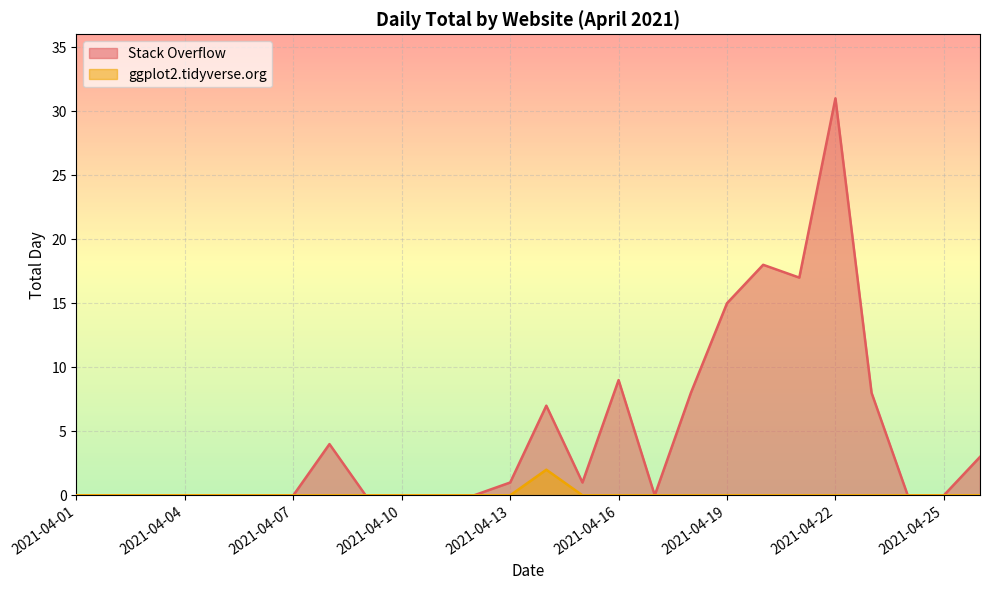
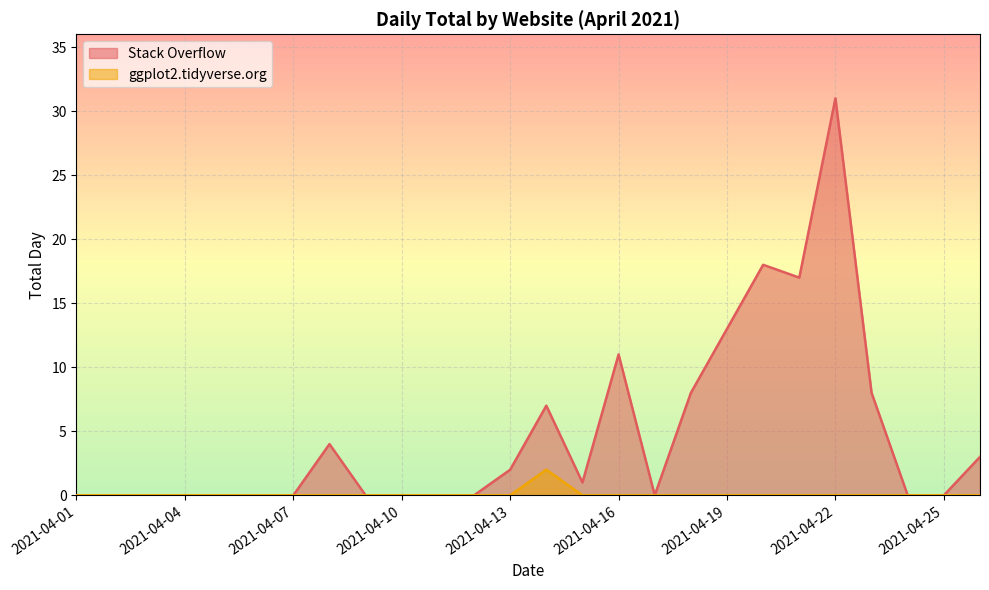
Stack Overflow, 2021-04-13: 1 -> 2
Stack Overflow, 2021-04-16: 9 -> 11
Stack Overflow, 2021-04-19: 15 -> 13
